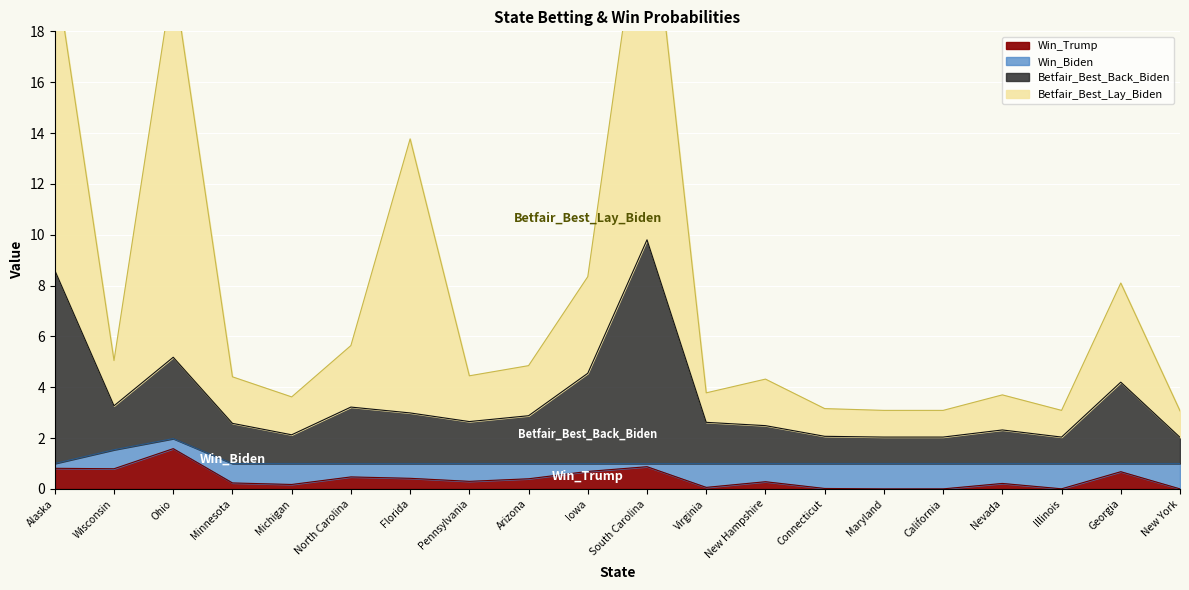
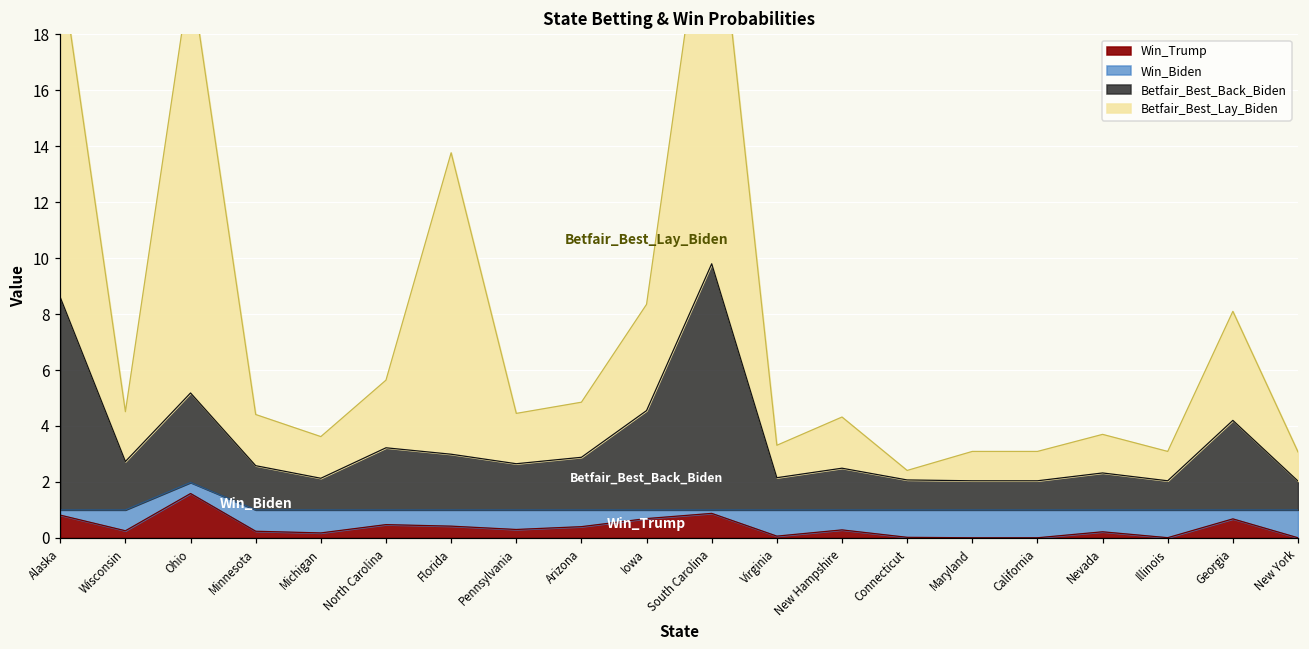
Win_Trump, Wisconsin: 0.8 -> 0.3
Betfair_Best_Back_Biden, Virginia: 2.6 -> 2.2
Betfair_Best_Lay_Biden, Connecticut: 1.1 -> 0.3
